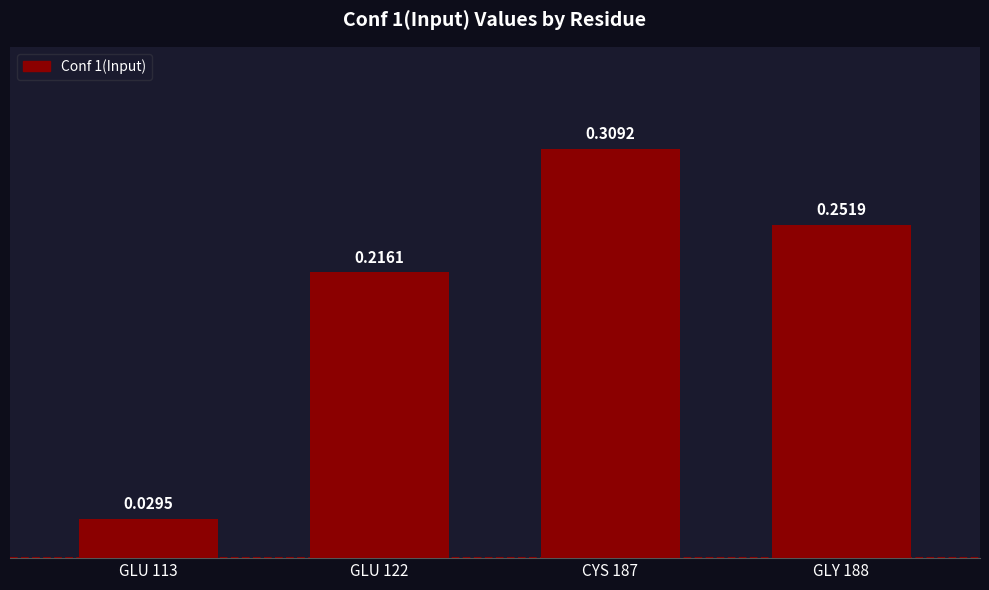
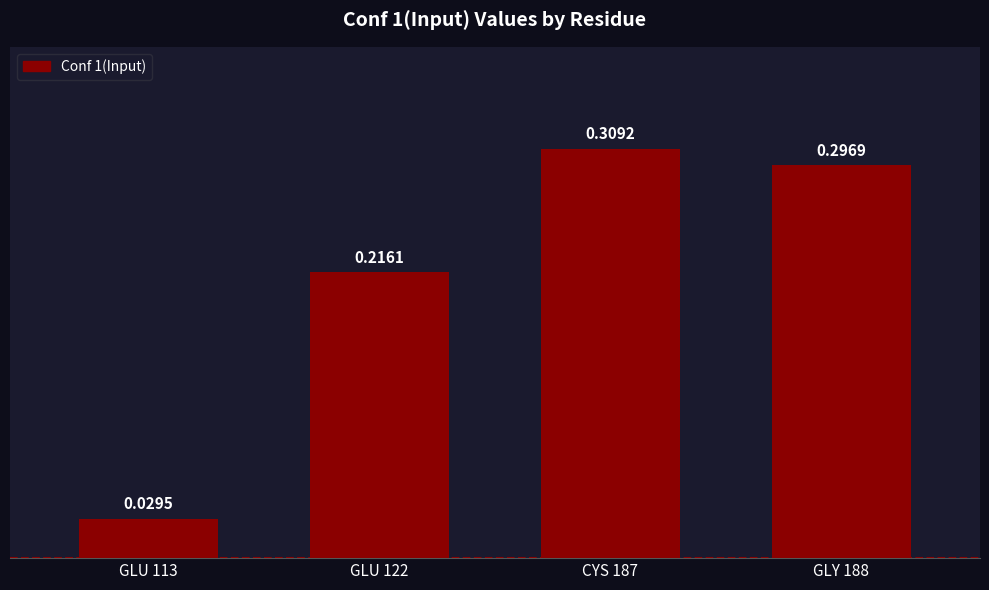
GLY 188: 0.2519 -> 0.2969
